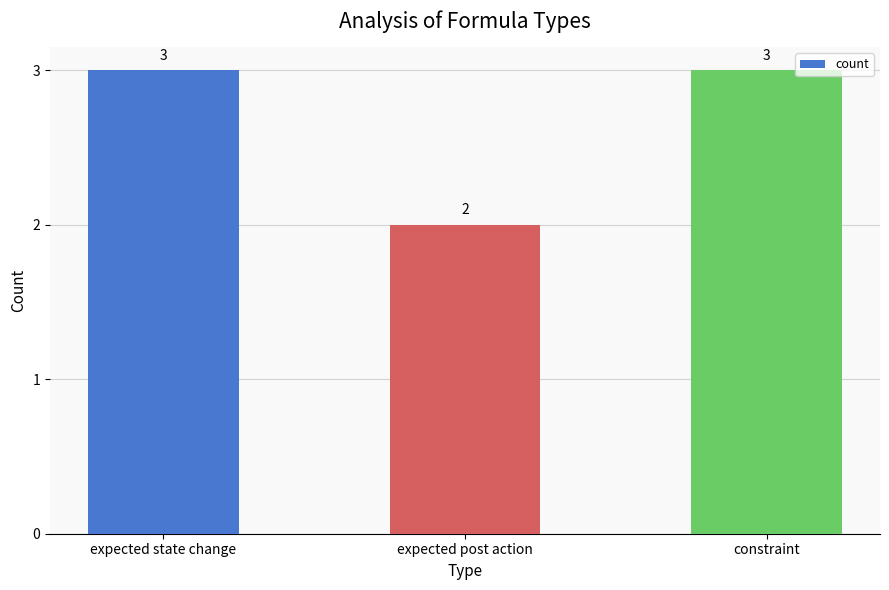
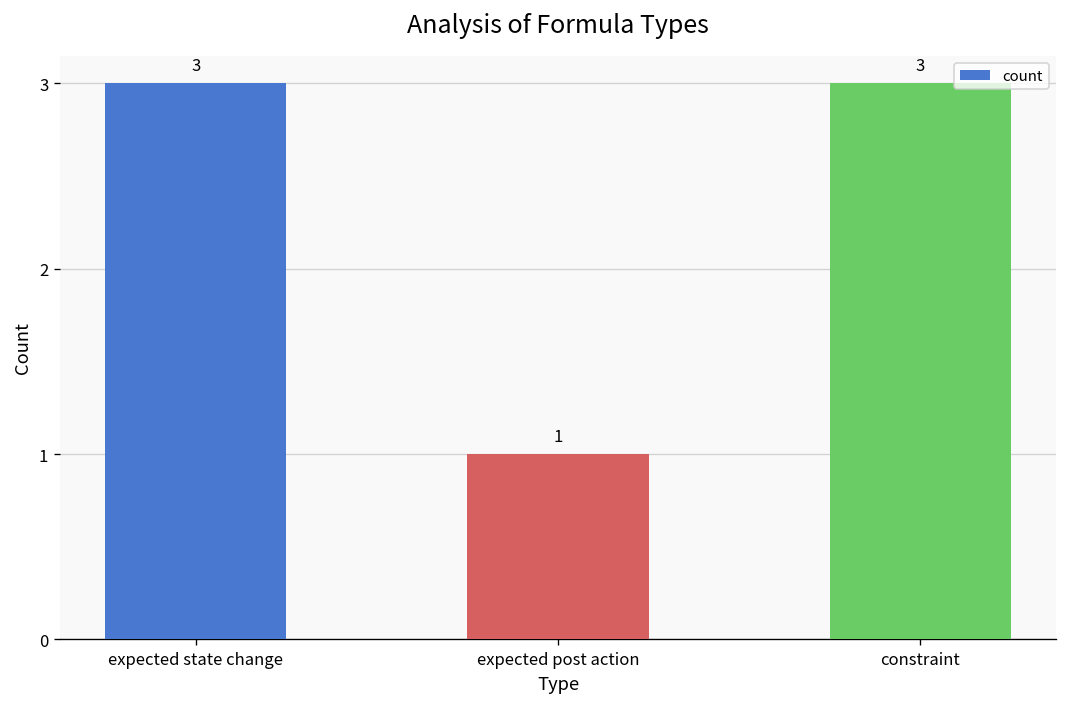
expected post action: 2 -> 1
